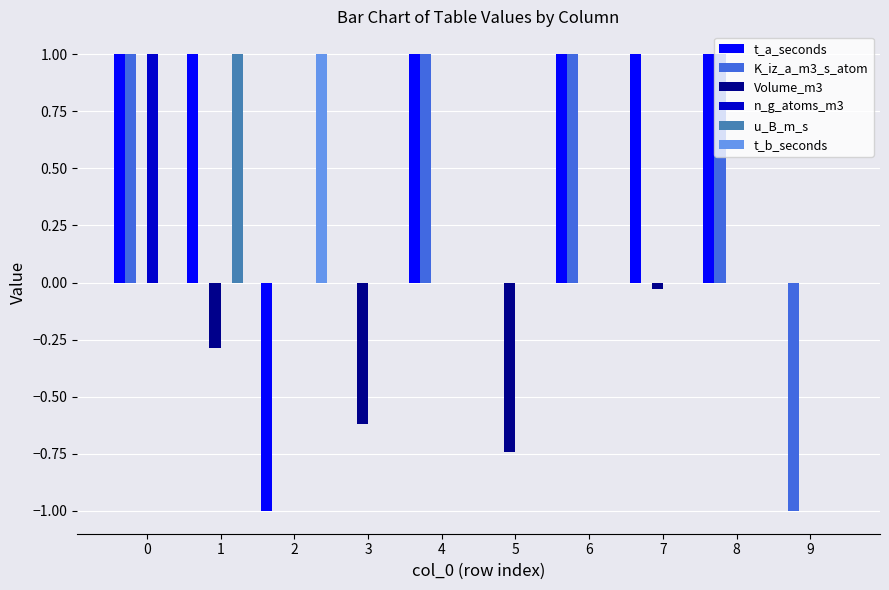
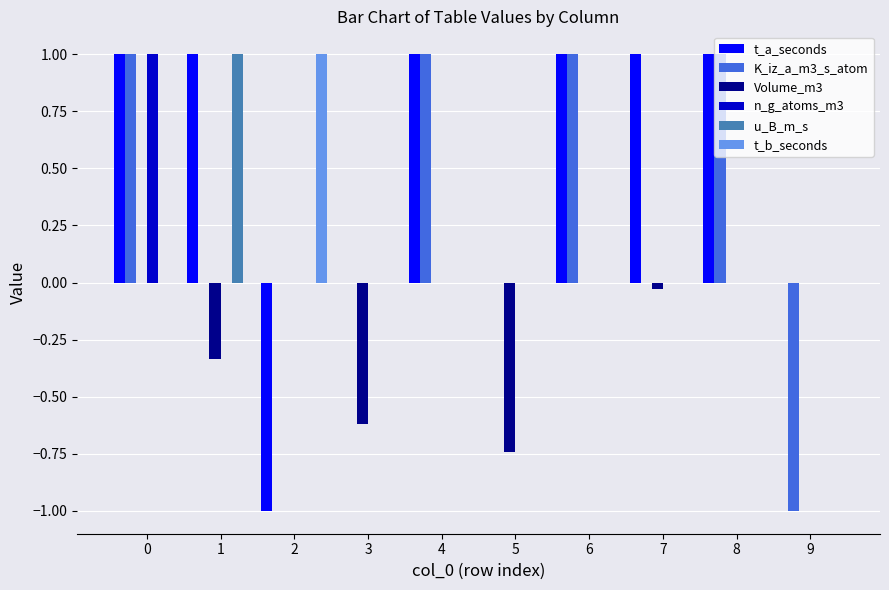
Volume_m3, 1: -0.29 -> -0.33
